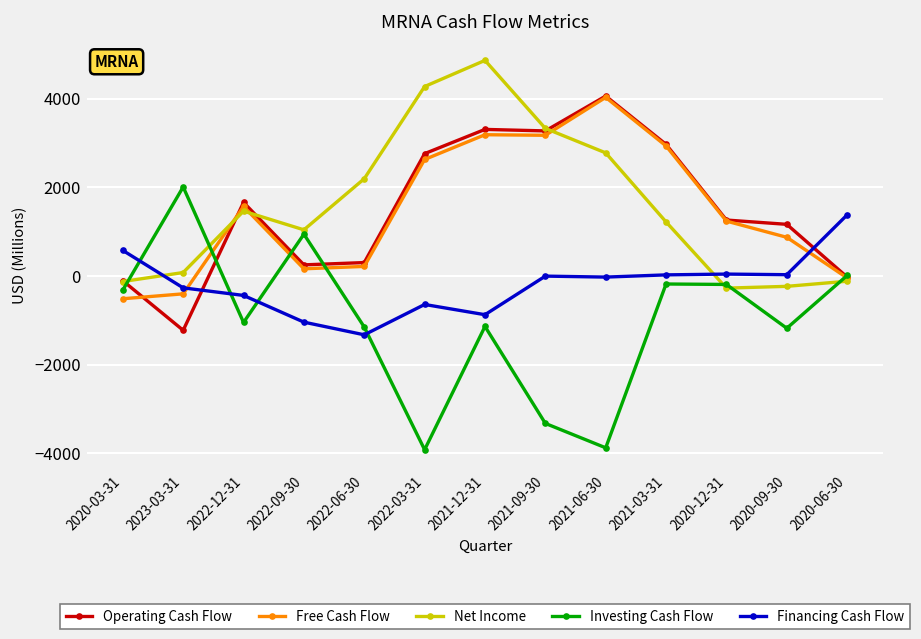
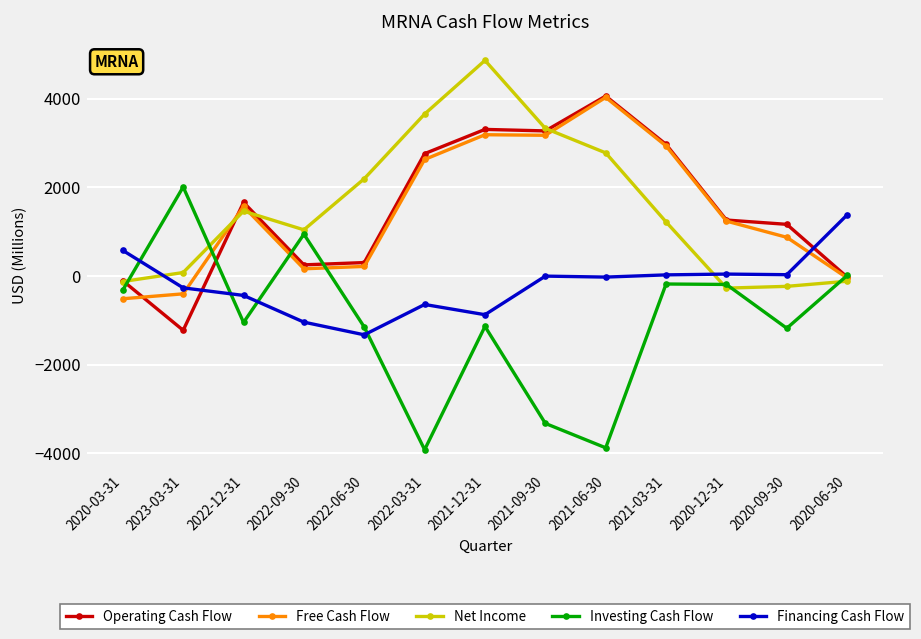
Net Income, 2022-03-31: 4300 -> 3700
